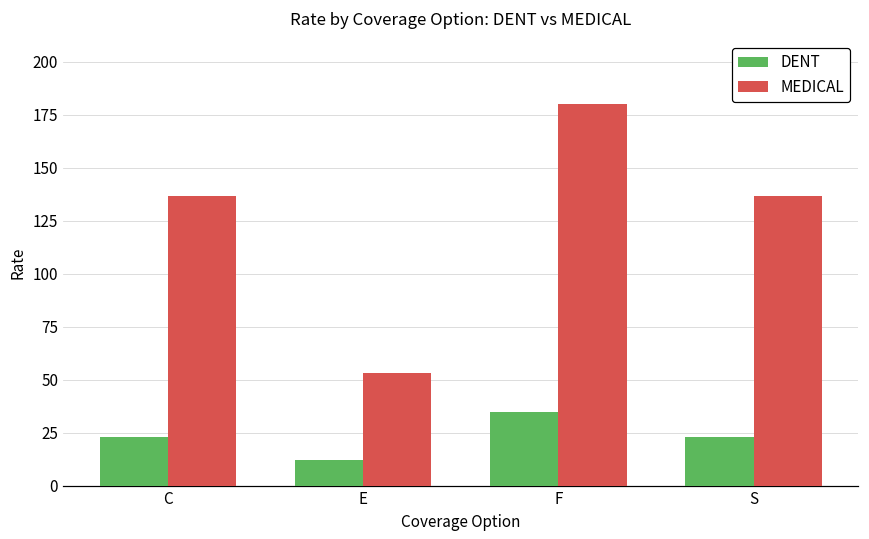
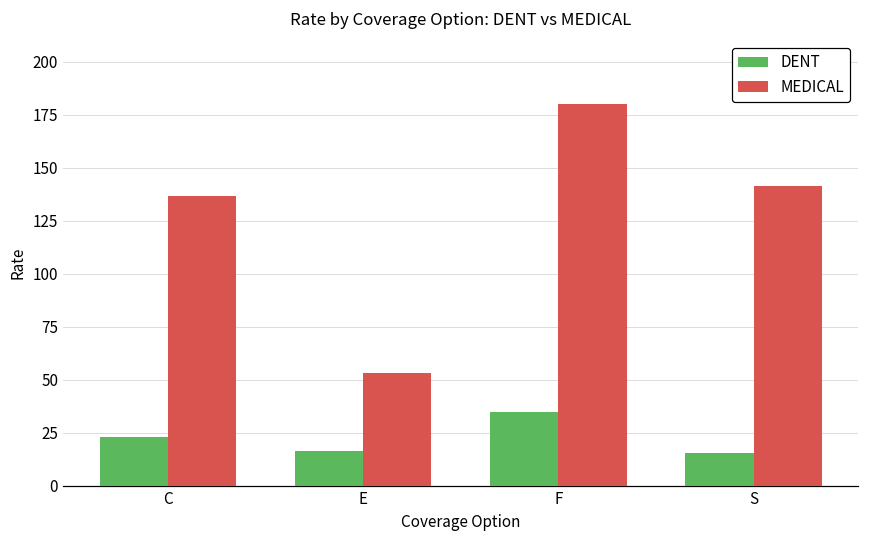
DENT, E: 12 -> 16
DENT, S: 23 -> 16
MEDICAL, S: 137 -> 141
